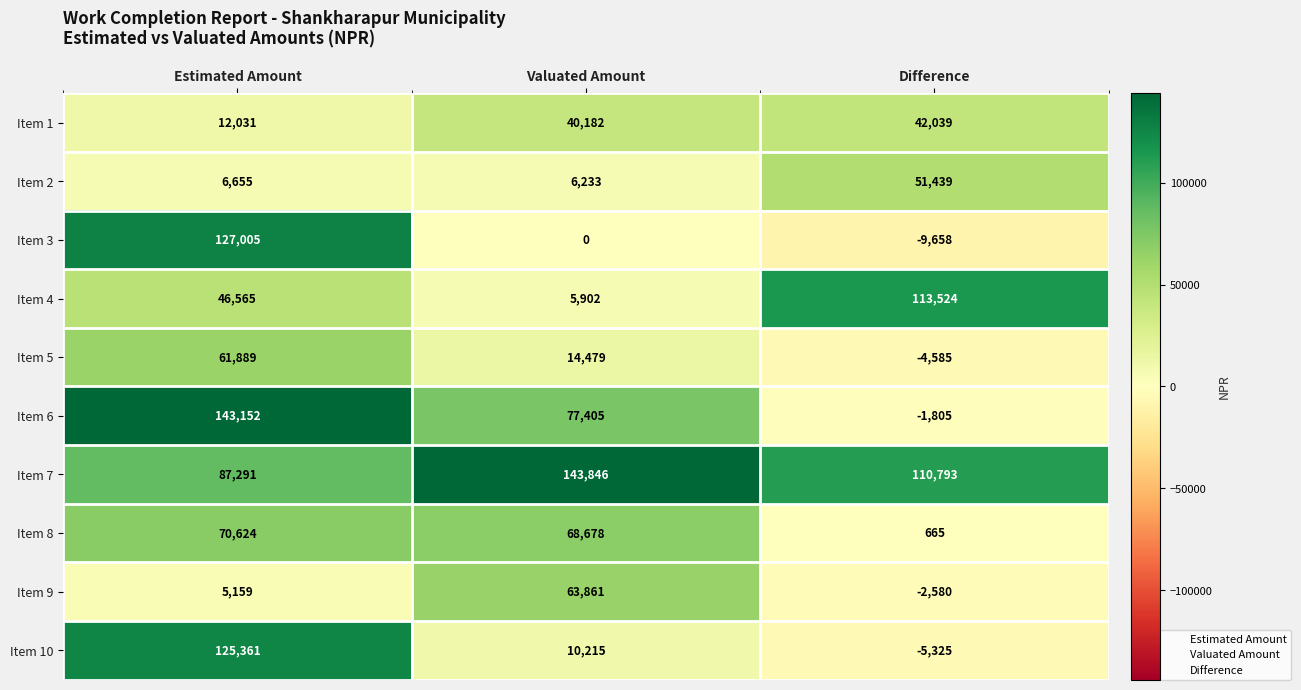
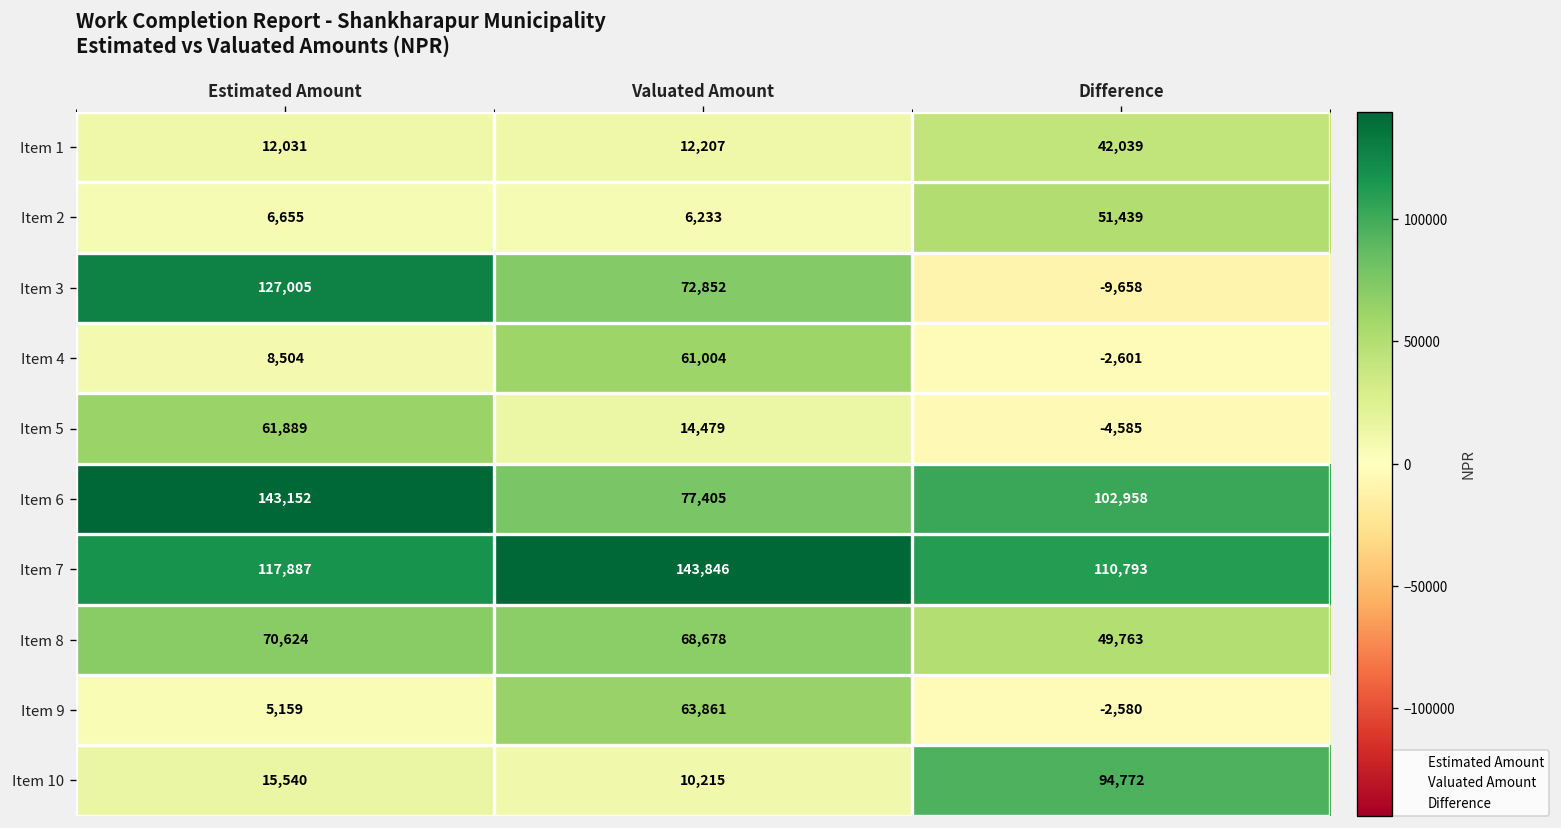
Item 1, Valuated Amount: 40,182 -> 12,207
Item 3, Valuated Amount: 0 -> 72,852
Item 4, Estimated Amount: 46,565 -> 8,504
Item 4, Valuated Amount: 5,902 -> 61,004
Item 4, Difference: 113,524 -> -2,601
Item 6, Difference: -1,805 -> 102,958
Item 7, Estimated Amount: 87,291 -> 117,887
Item 8, Difference: 665 -> 49,763
Item 10, Estimated Amount: 125,361 -> 15,540
Item 10, Difference: -5,325 -> 94,772
